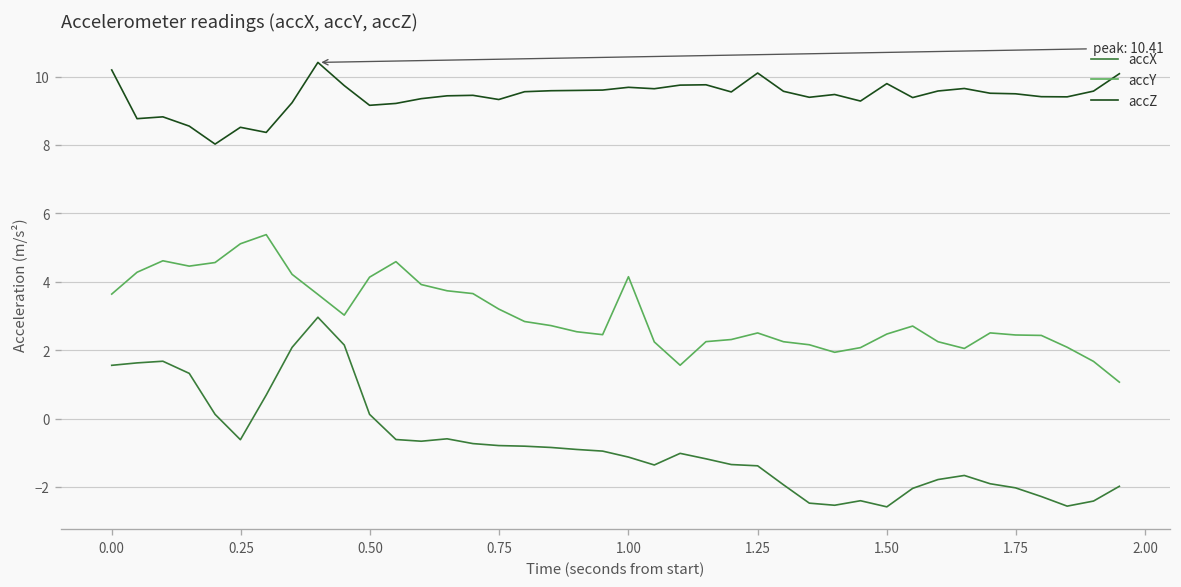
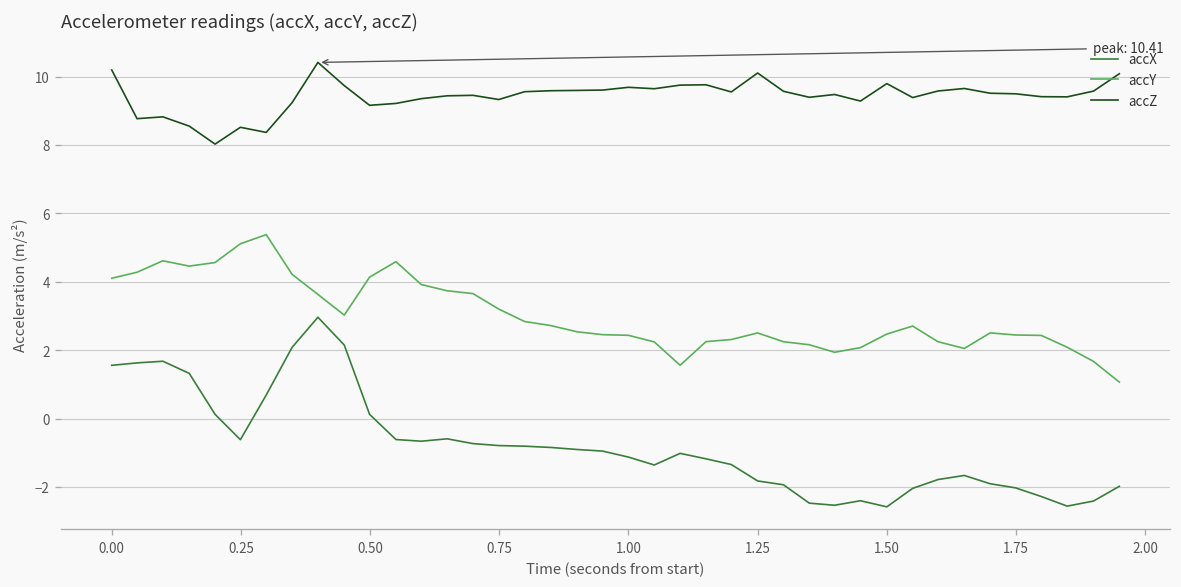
accY, 0.00: 3.6 -> 4.1
accY, 1.00: 4.1 -> 2.4
accX, 1.25: -1.4 -> -1.8
